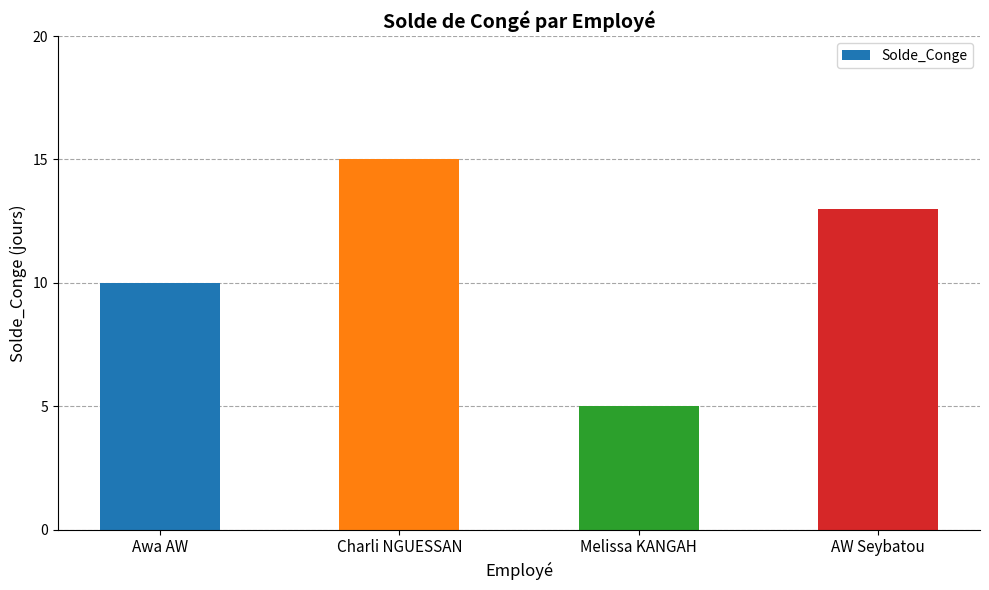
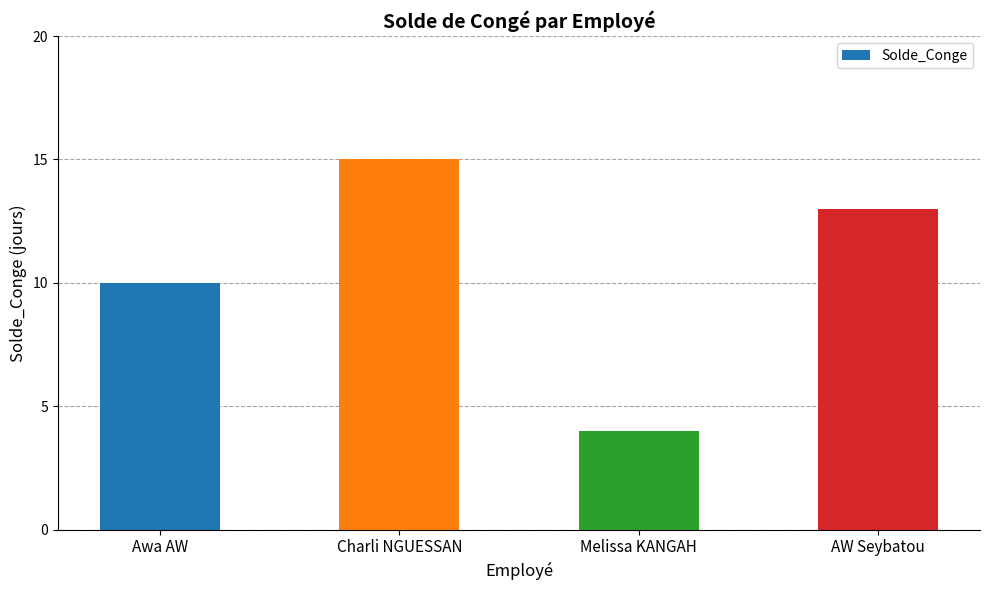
Melissa KANGAH: 5 -> 4
